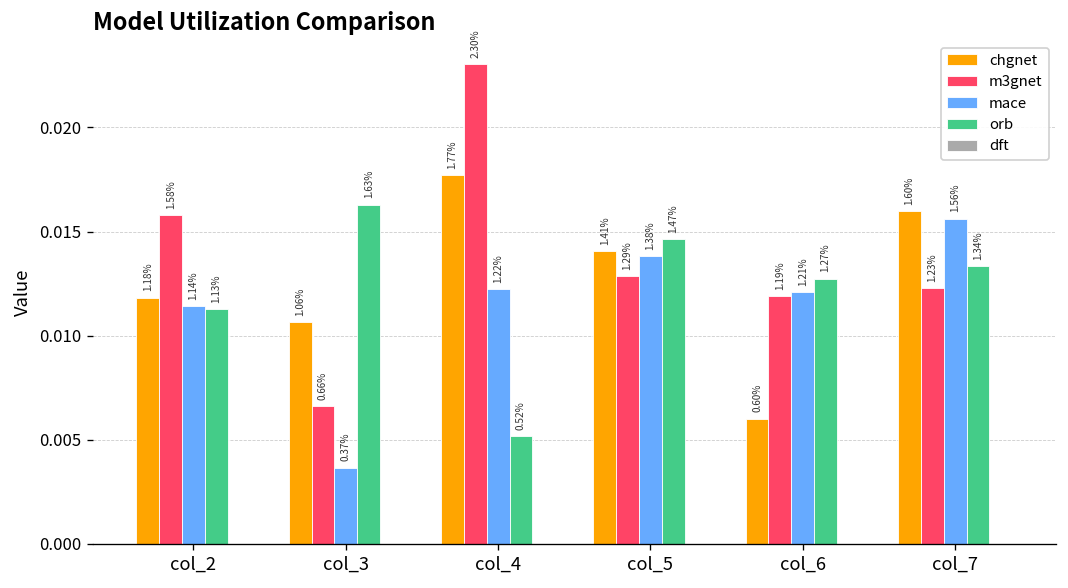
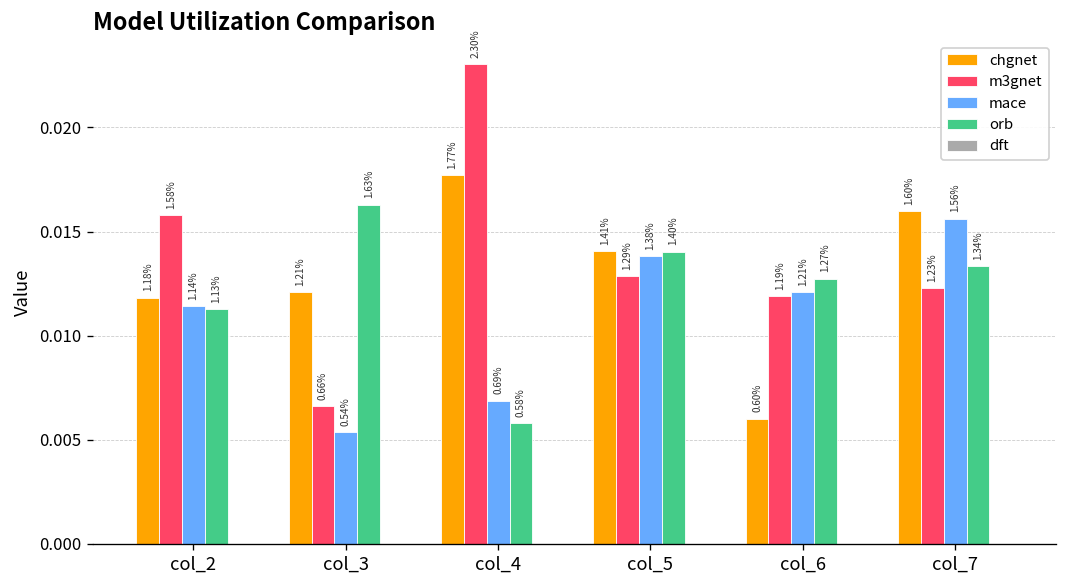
chgnet, col_3: 1.06% -> 1.21%
mace, col_3: 0.37% -> 0.54%
mace, col_4: 1.22% -> 0.69%
orb, col_4: 0.52% -> 0.58%
orb, col_5: 1.47% -> 1.40%
